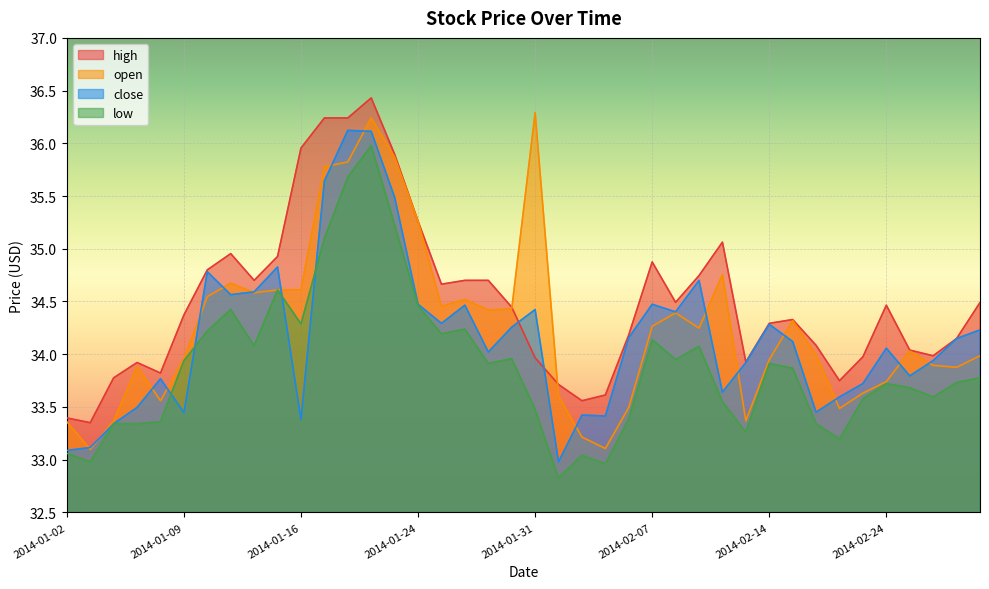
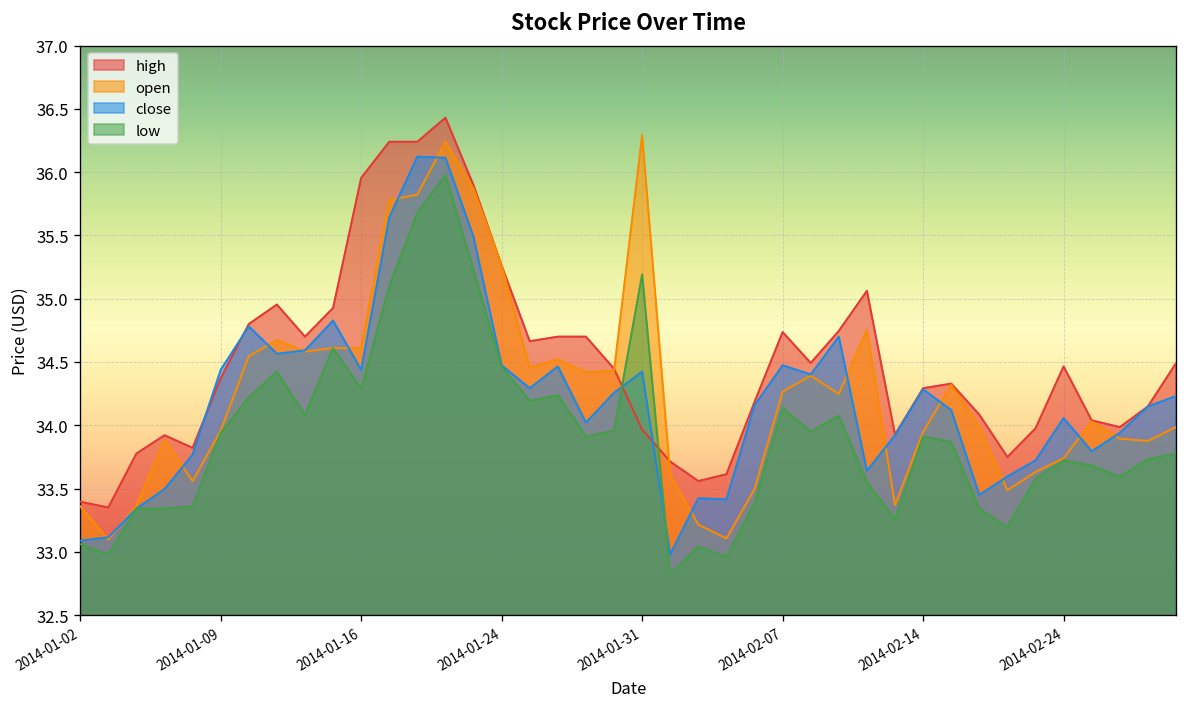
close, 2014-01-09: 33.45 -> 34.44
close, 2014-01-16: 33.38 -> 34.44
low, 2014-01-31: 33.48 -> 35.19
high, 2014-02-07: 34.88 -> 34.74
